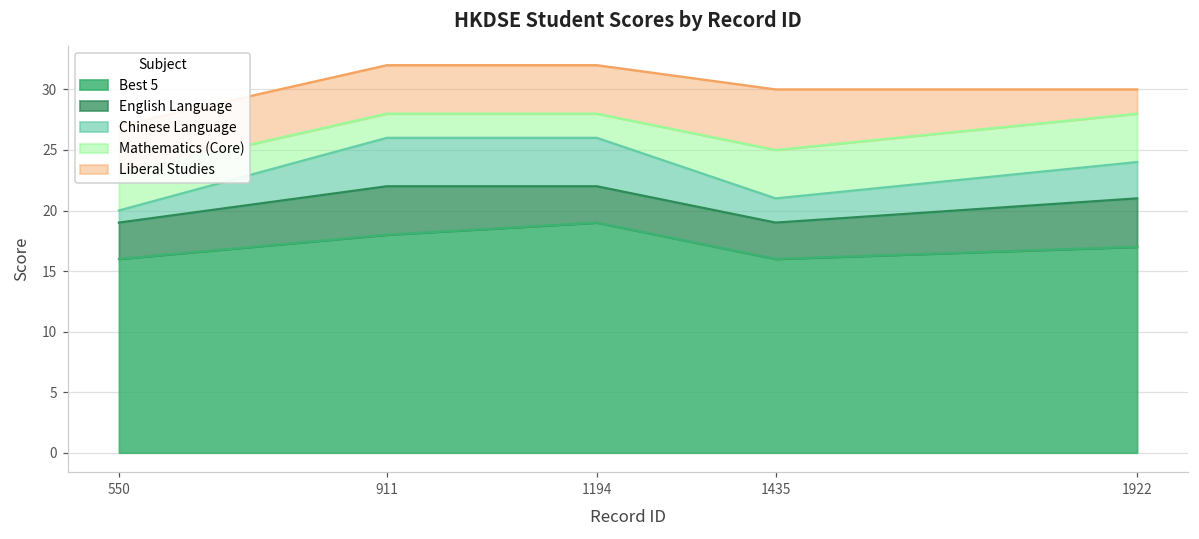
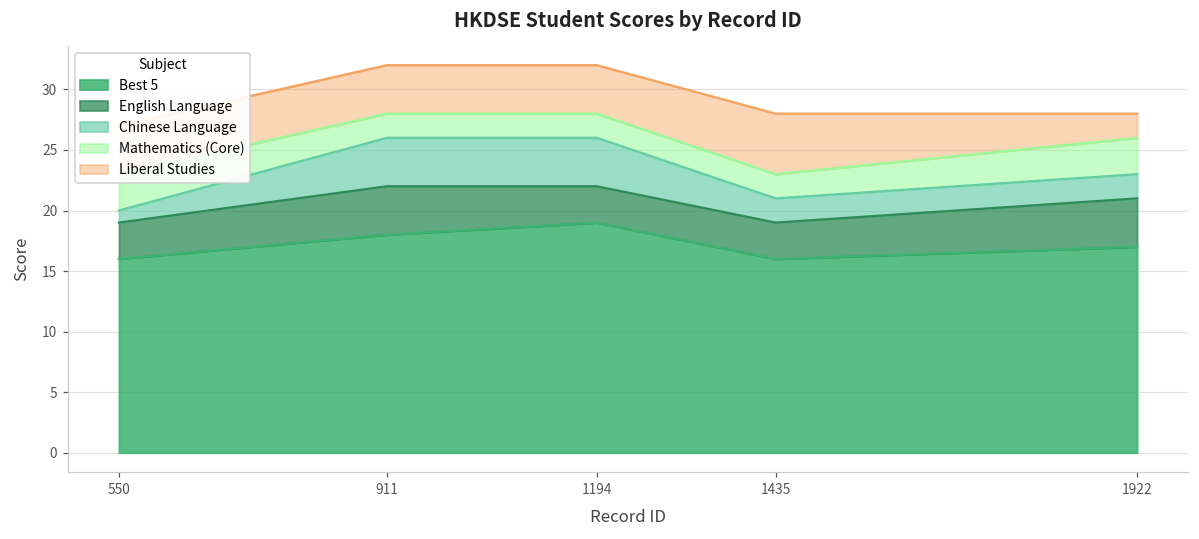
Mathematics (Core), 1435: 4 -> 2
Chinese Language, 1922: 3 -> 2
Mathematics (Core), 1922: 4 -> 3
